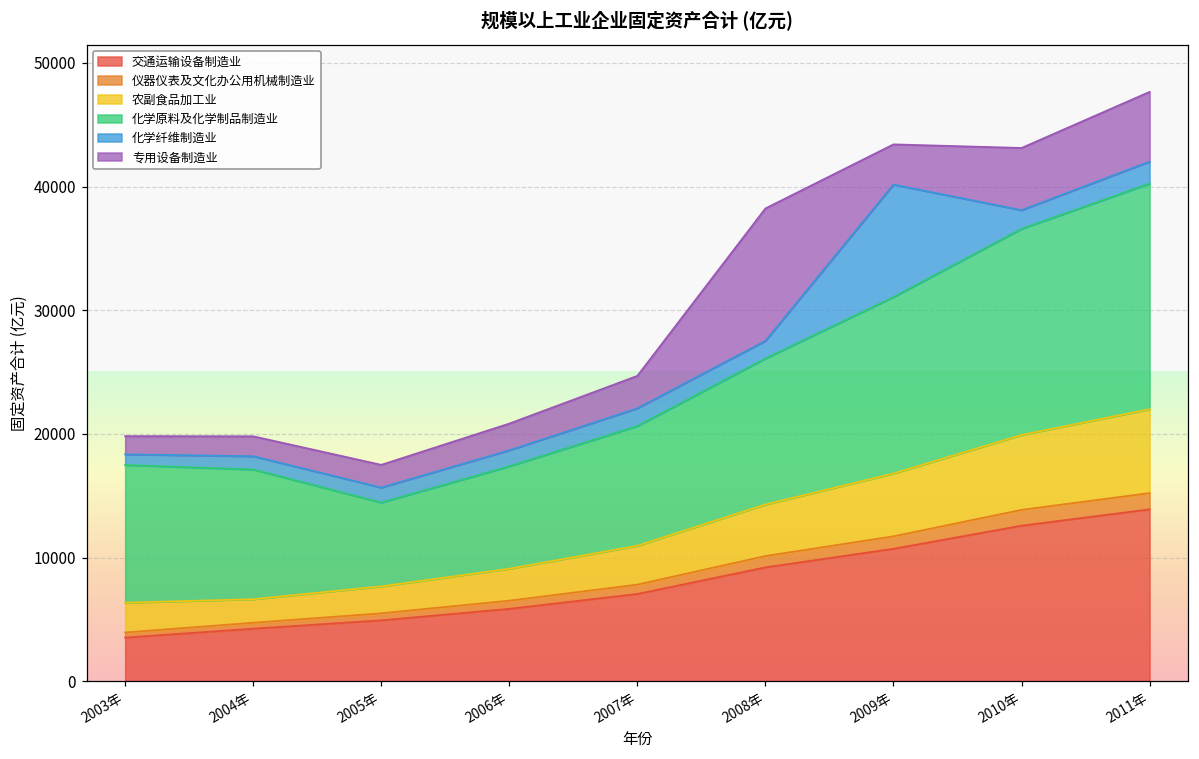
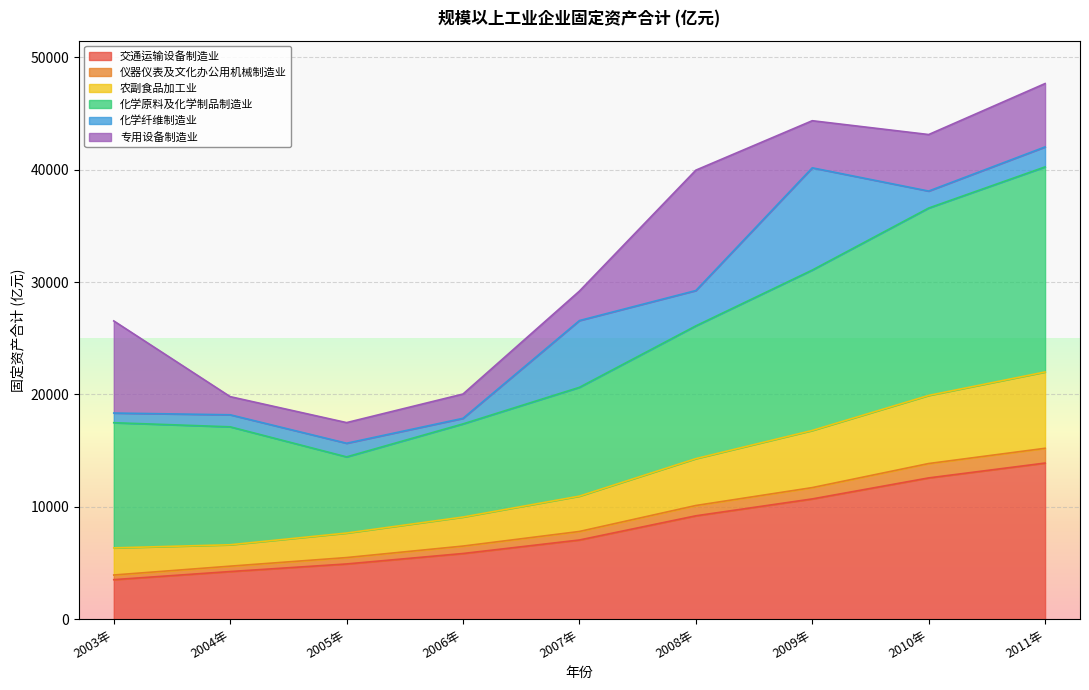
专用设备制造业, 2003年: 1500 -> 8200
化学纤维制造业, 2006年: 1300 -> 500
化学纤维制造业, 2007年: 1400 -> 5900
化学纤维制造业, 2008年: 1400 -> 3100
专用设备制造业, 2009年: 3300 -> 4200
